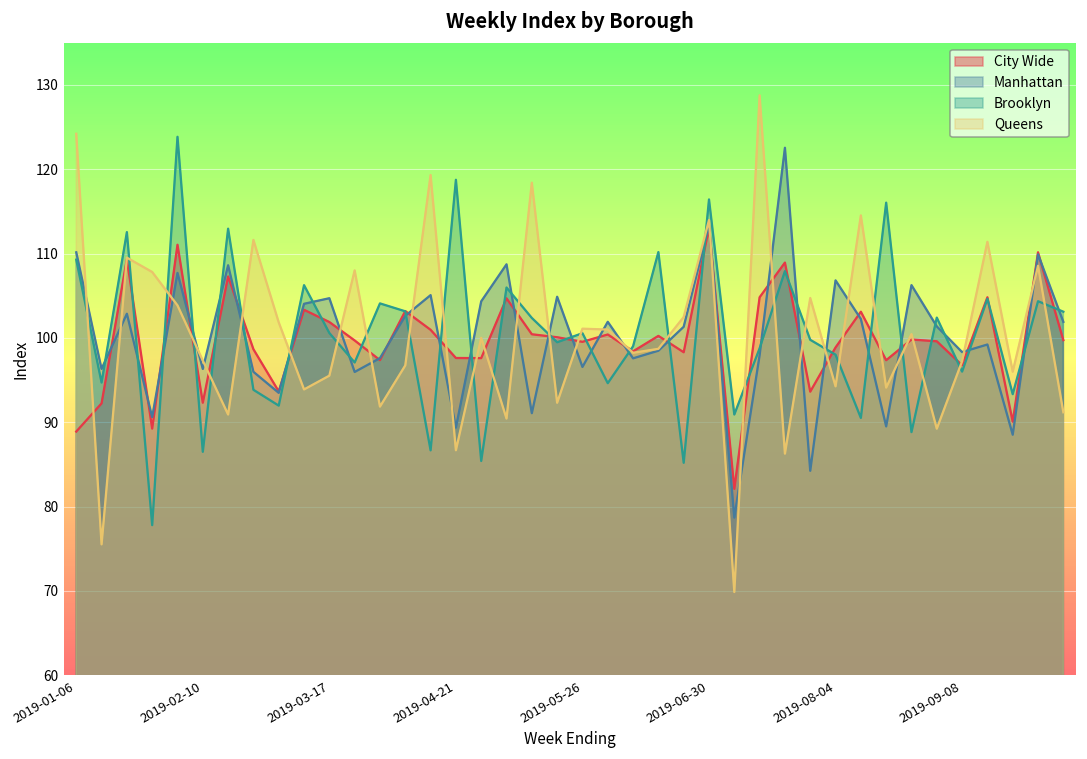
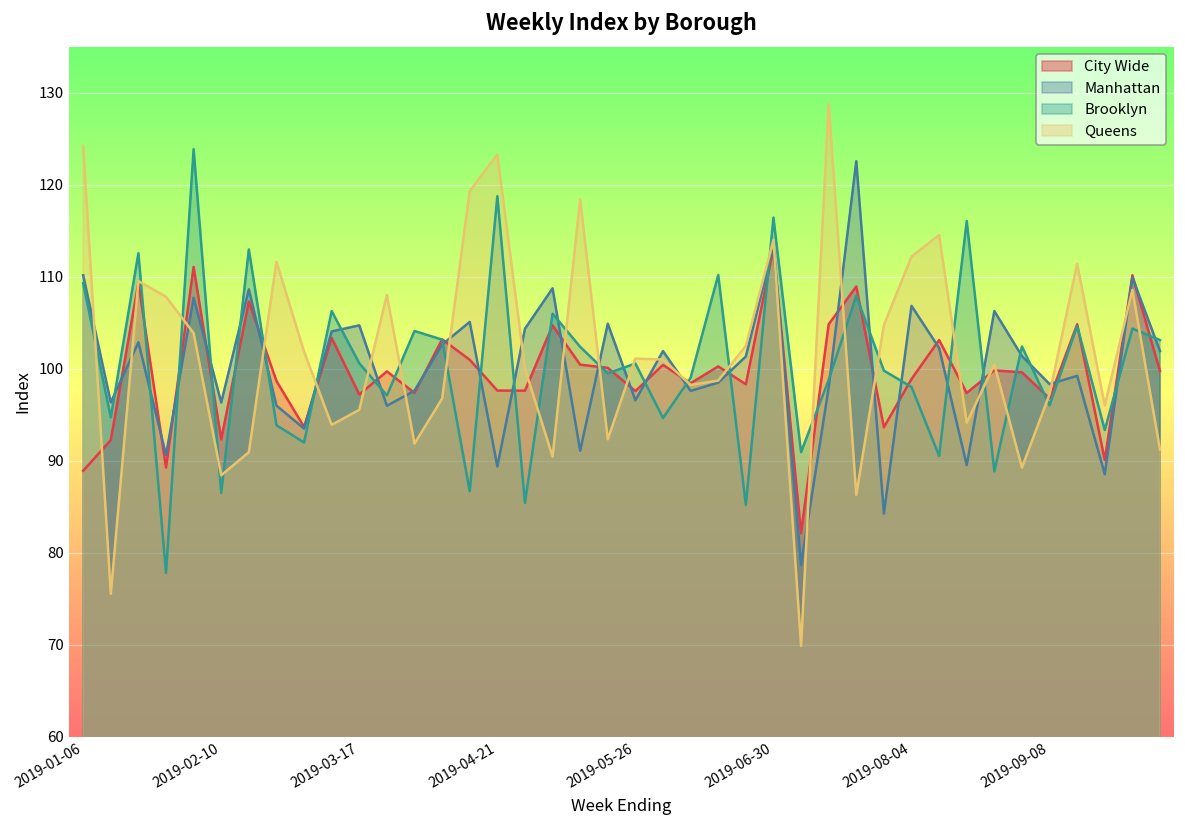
Queens, 2019-02-10: 97 -> 88
City Wide, 2019-03-17: 102 -> 97
Queens, 2019-04-21: 87 -> 123
City Wide, 2019-05-26: 100 -> 98
Queens, 2019-08-04: 94 -> 112
